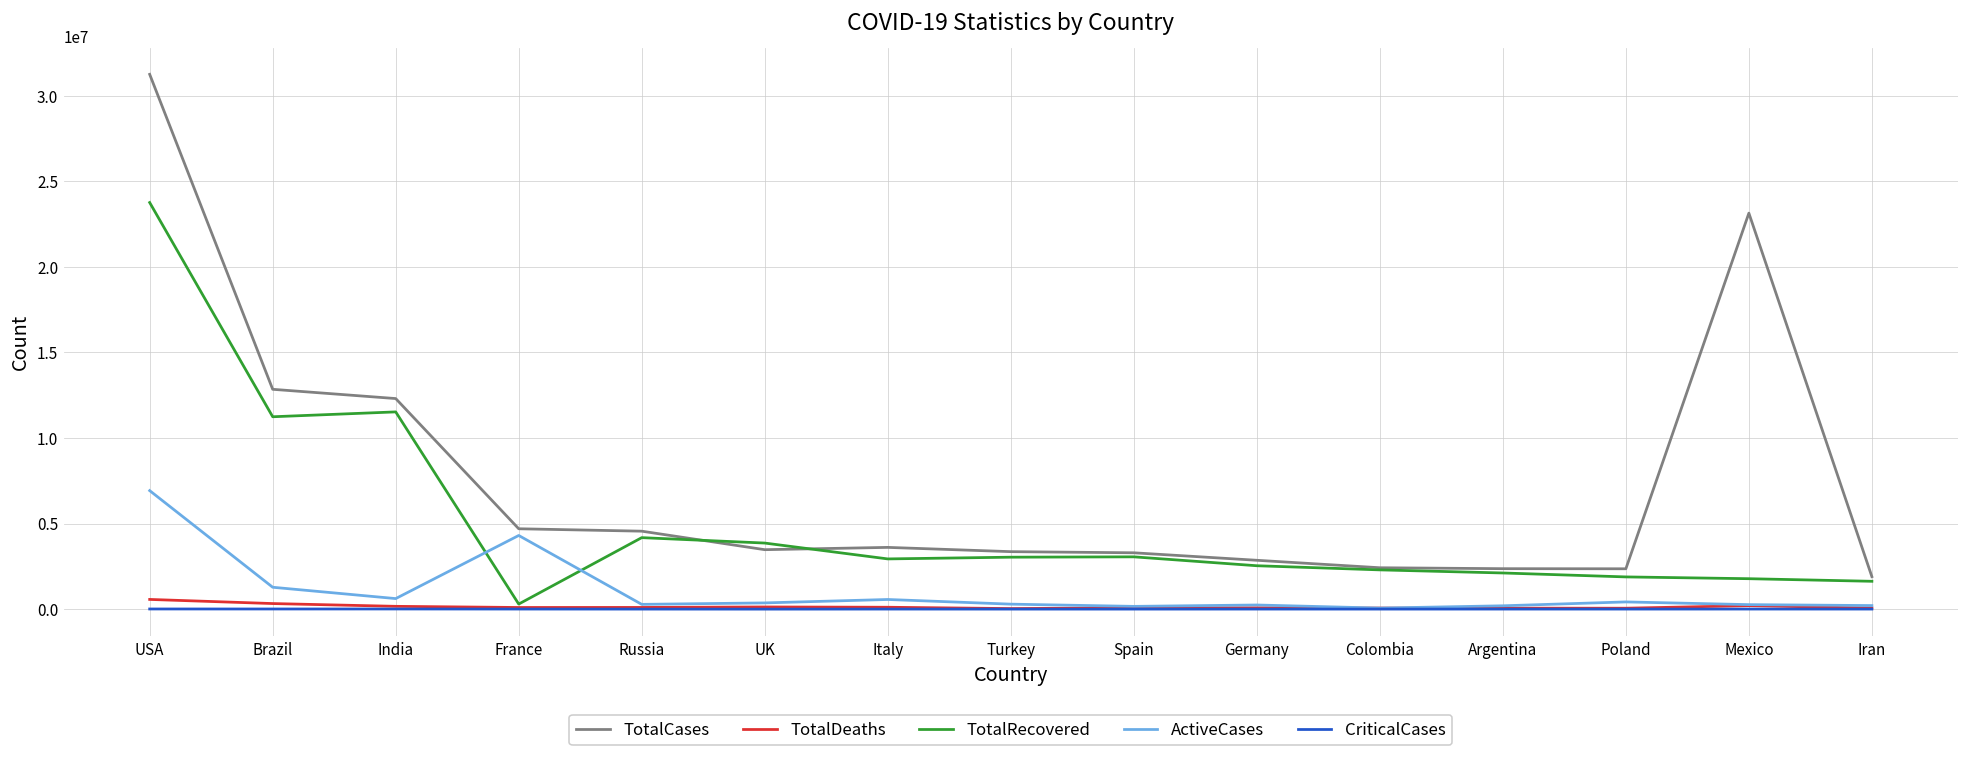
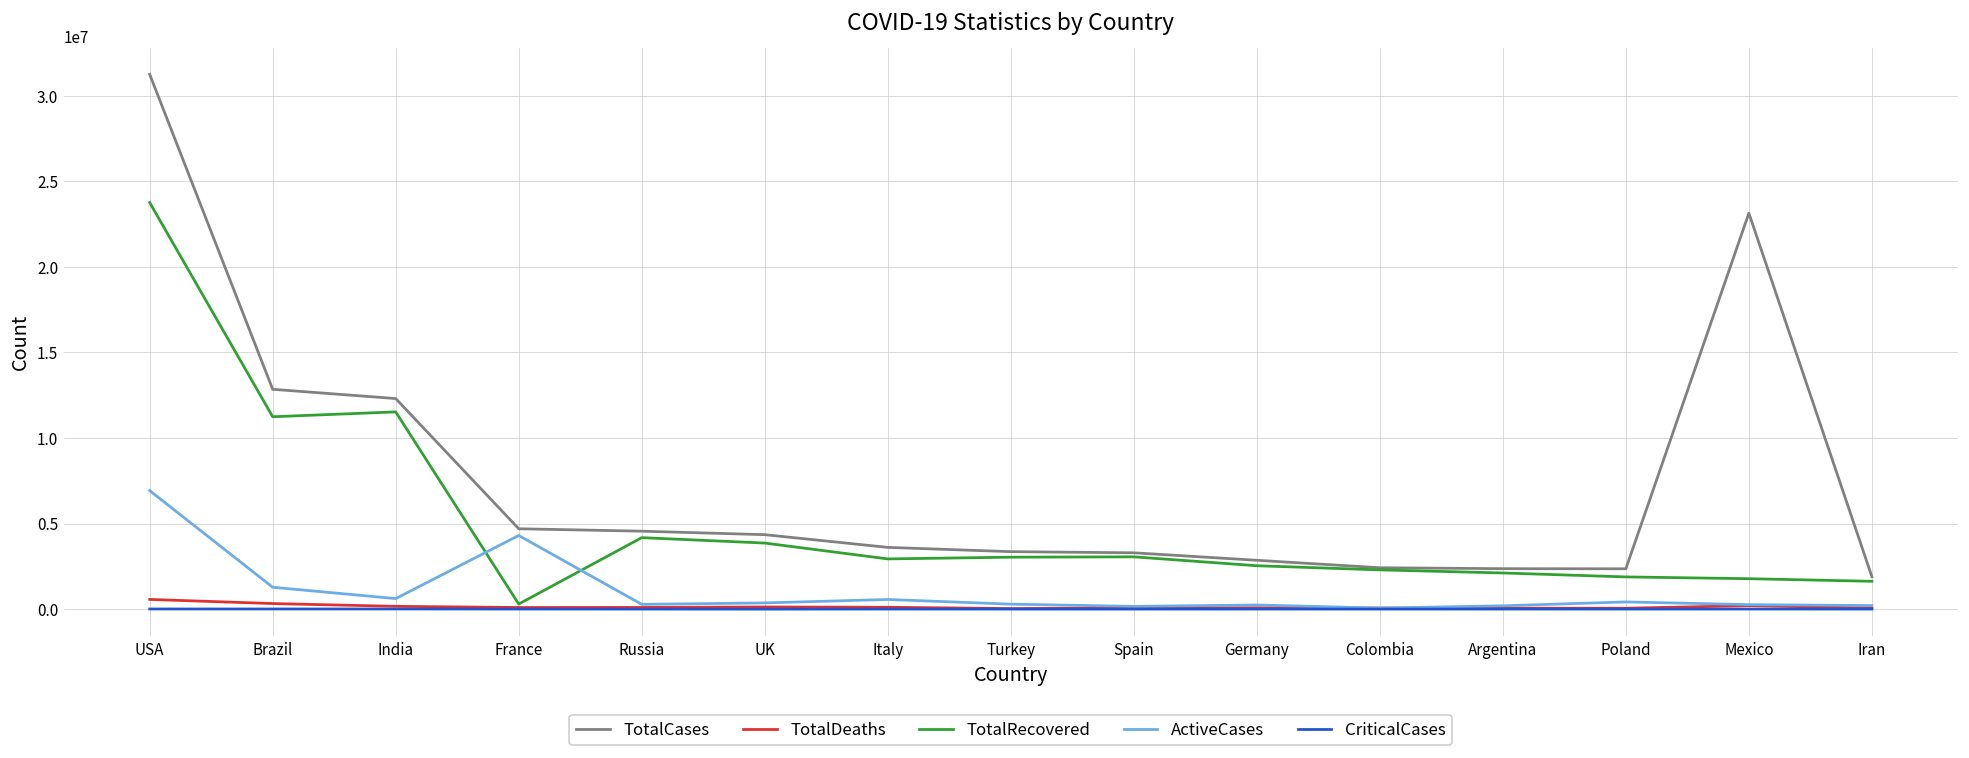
TotalCases, UK: 3500000 -> 4400000
